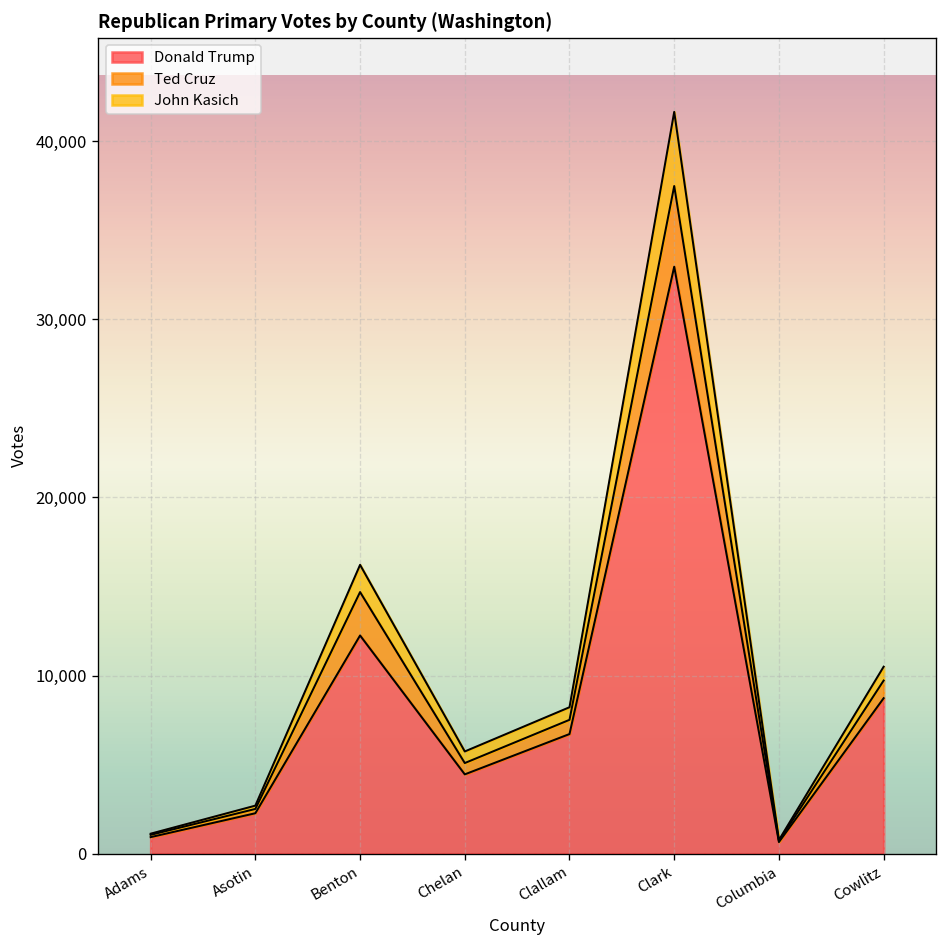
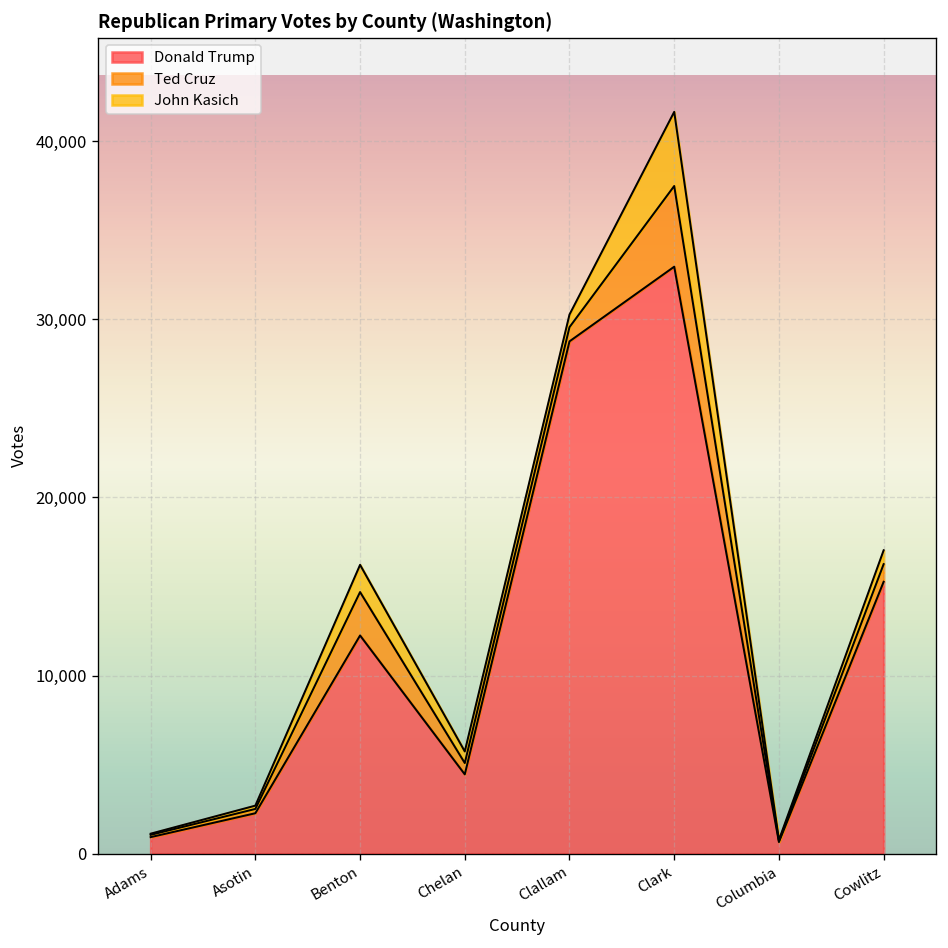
Donald Trump, Clallam: 6,700 -> 28,800
Donald Trump, Cowlitz: 8,700 -> 15,300
